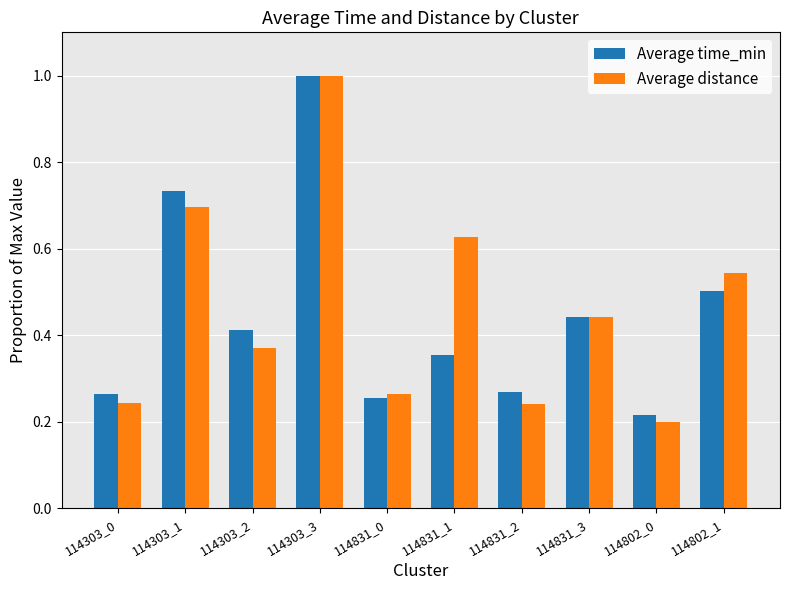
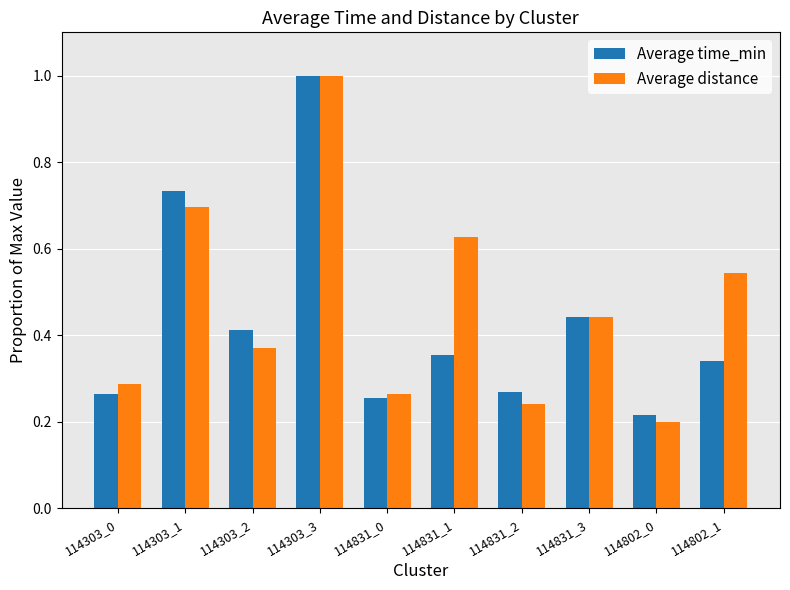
Average distance, 114303_0: 0.24 -> 0.29
Average time_min, 114802_1: 0.50 -> 0.34
